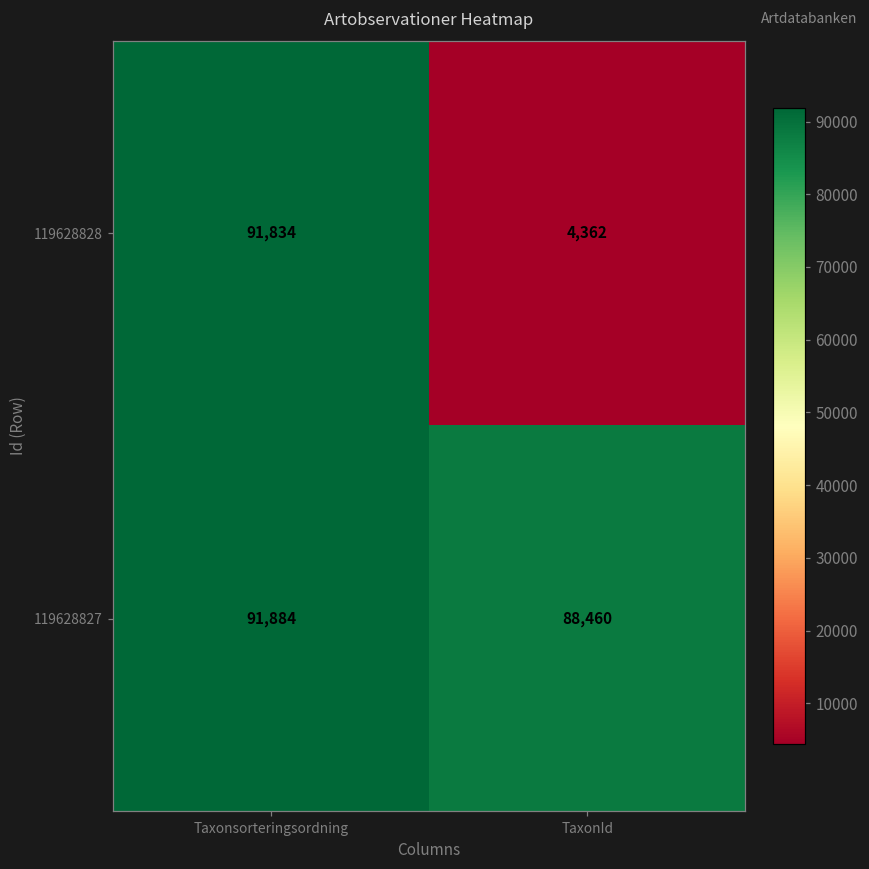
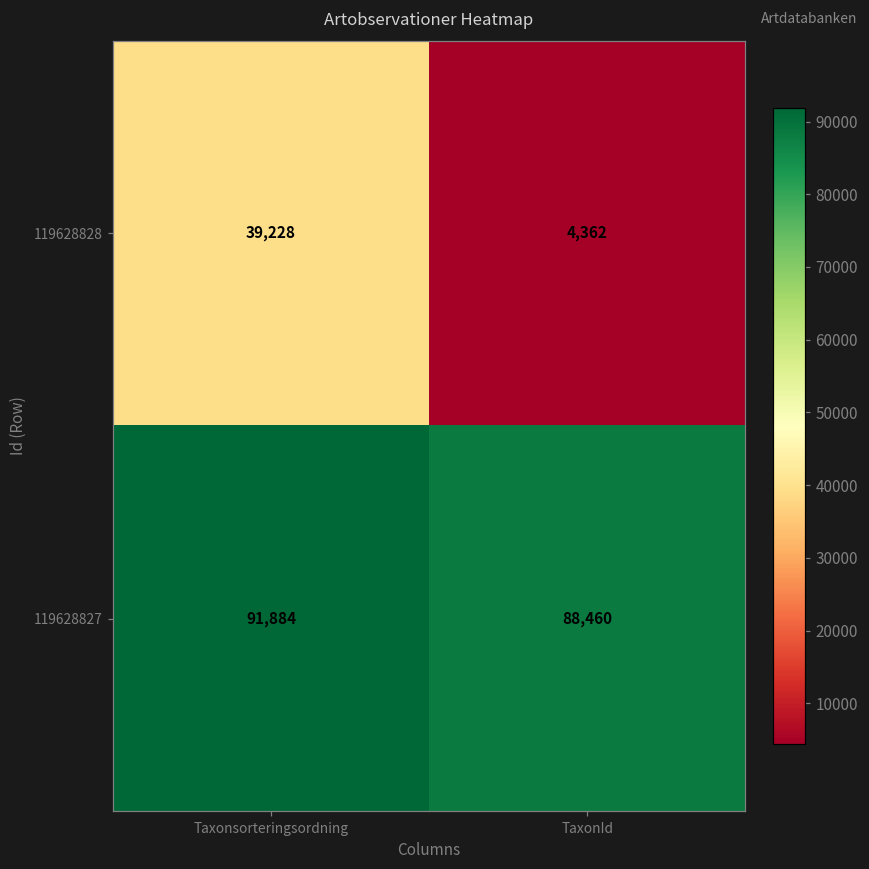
119628828, Taxonsorteringsordning: 91,834 -> 39,228
